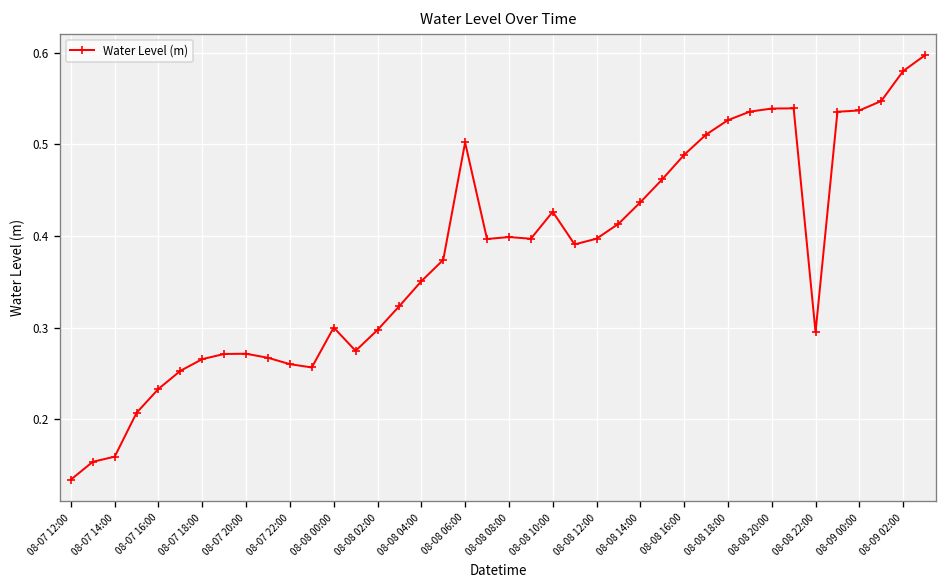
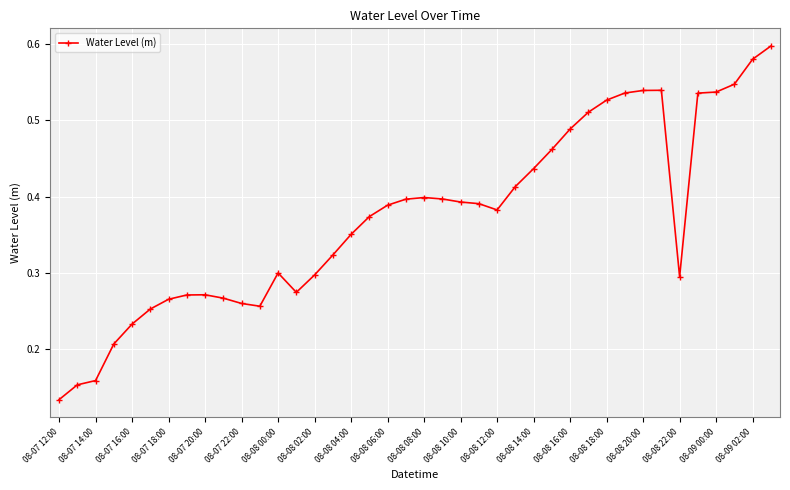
08-08 06:00: 0.50 -> 0.39
08-08 10:00: 0.43 -> 0.39
08-08 12:00: 0.40 -> 0.38
